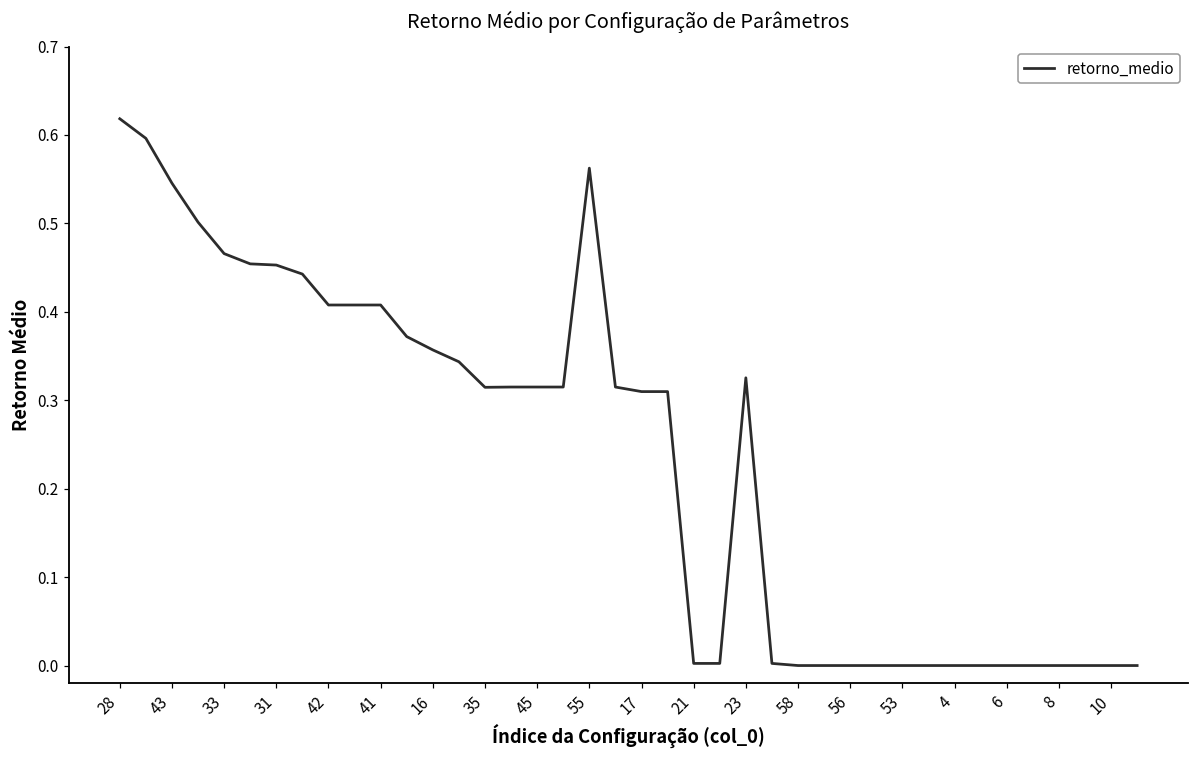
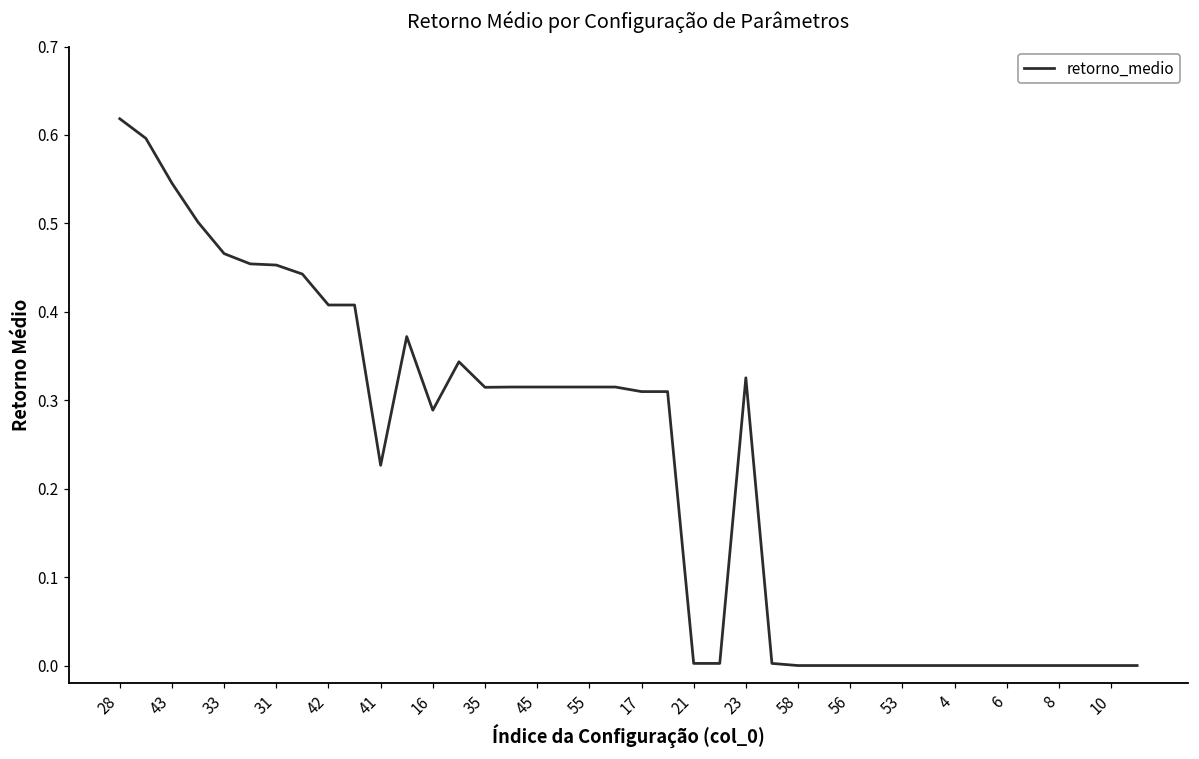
41: 0.41 -> 0.23
16: 0.36 -> 0.29
55: 0.56 -> 0.31
